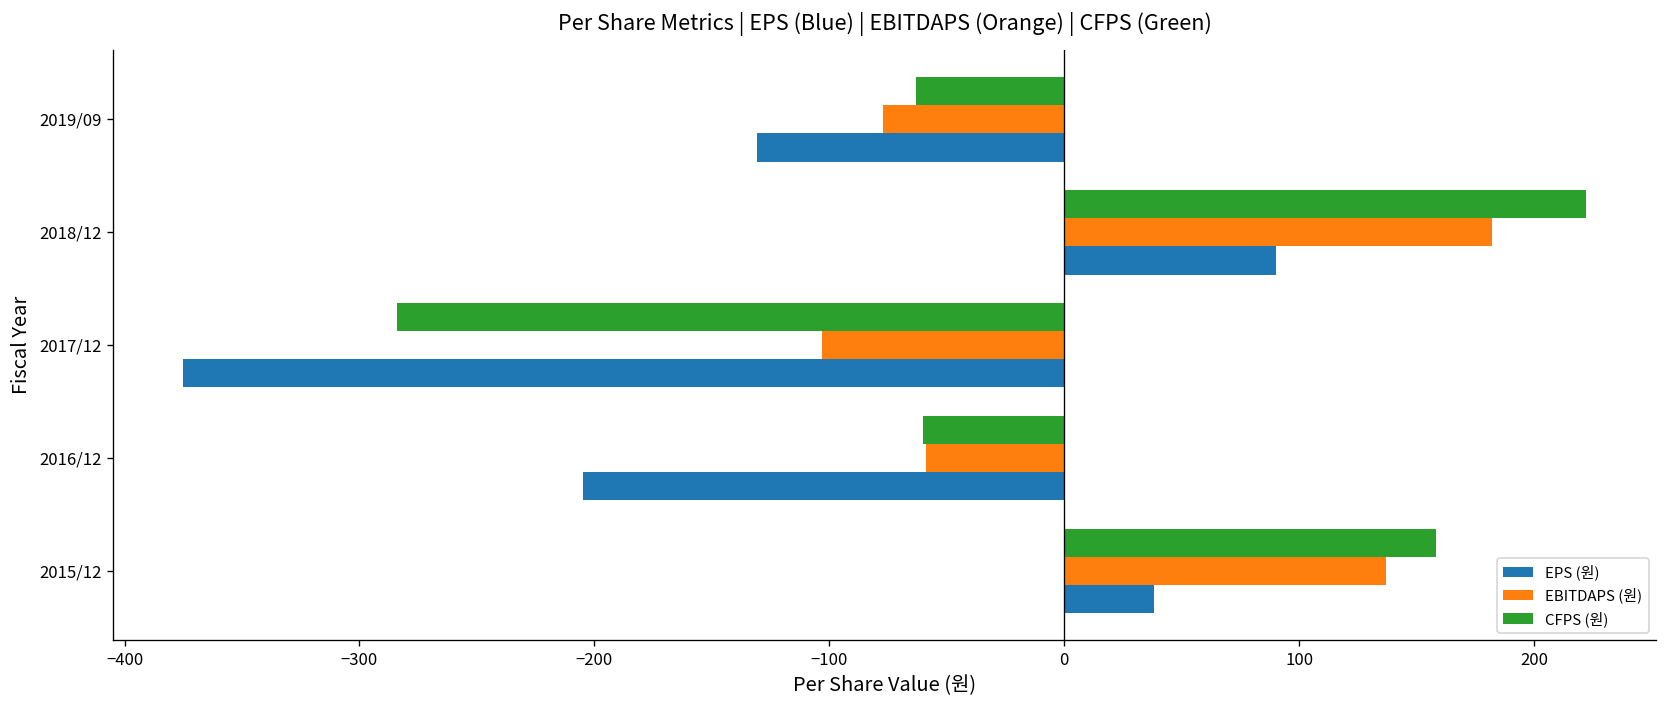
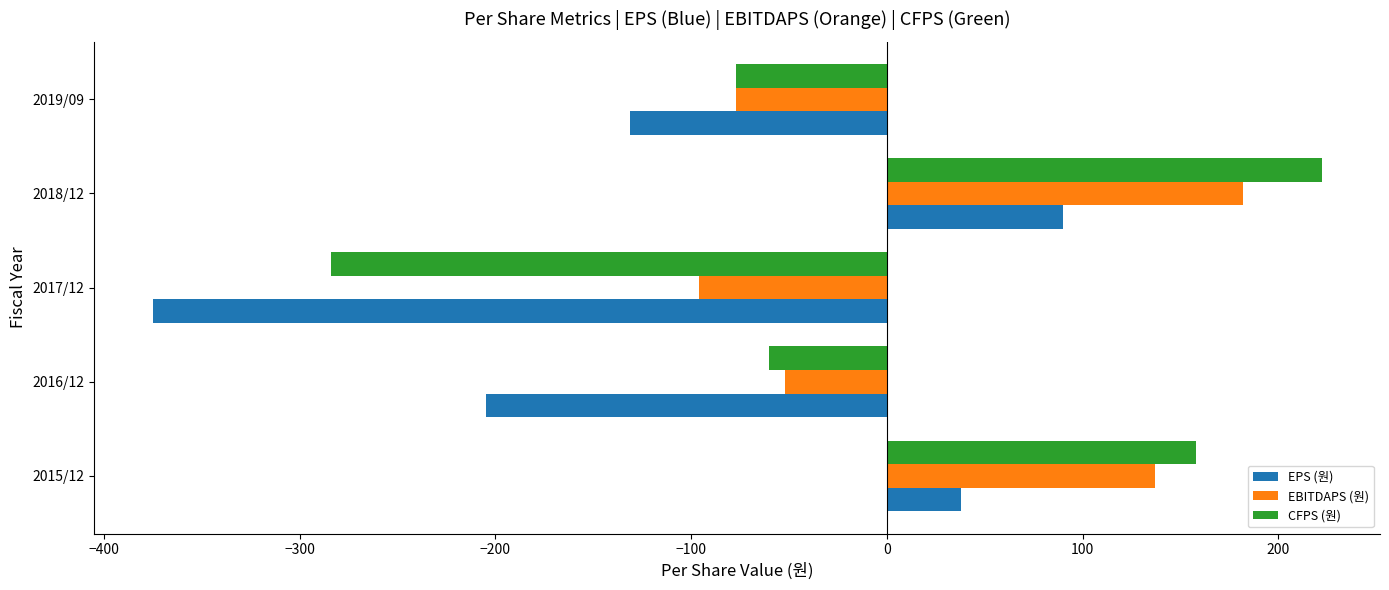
CFPS (원), 2019/09: -63 -> -77
EBITDAPS (원), 2017/12: -103 -> -96
EBITDAPS (원), 2016/12: -59 -> -52
